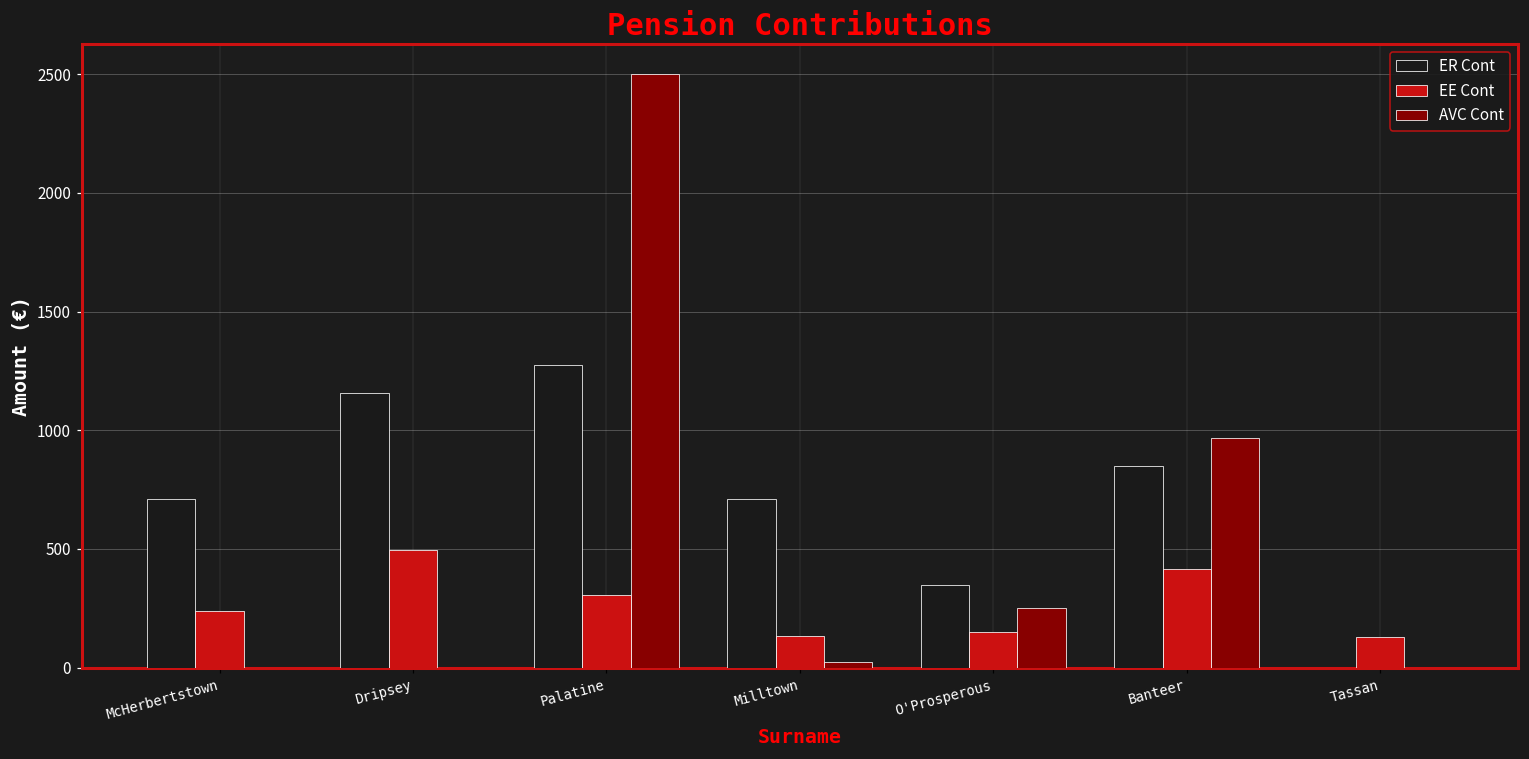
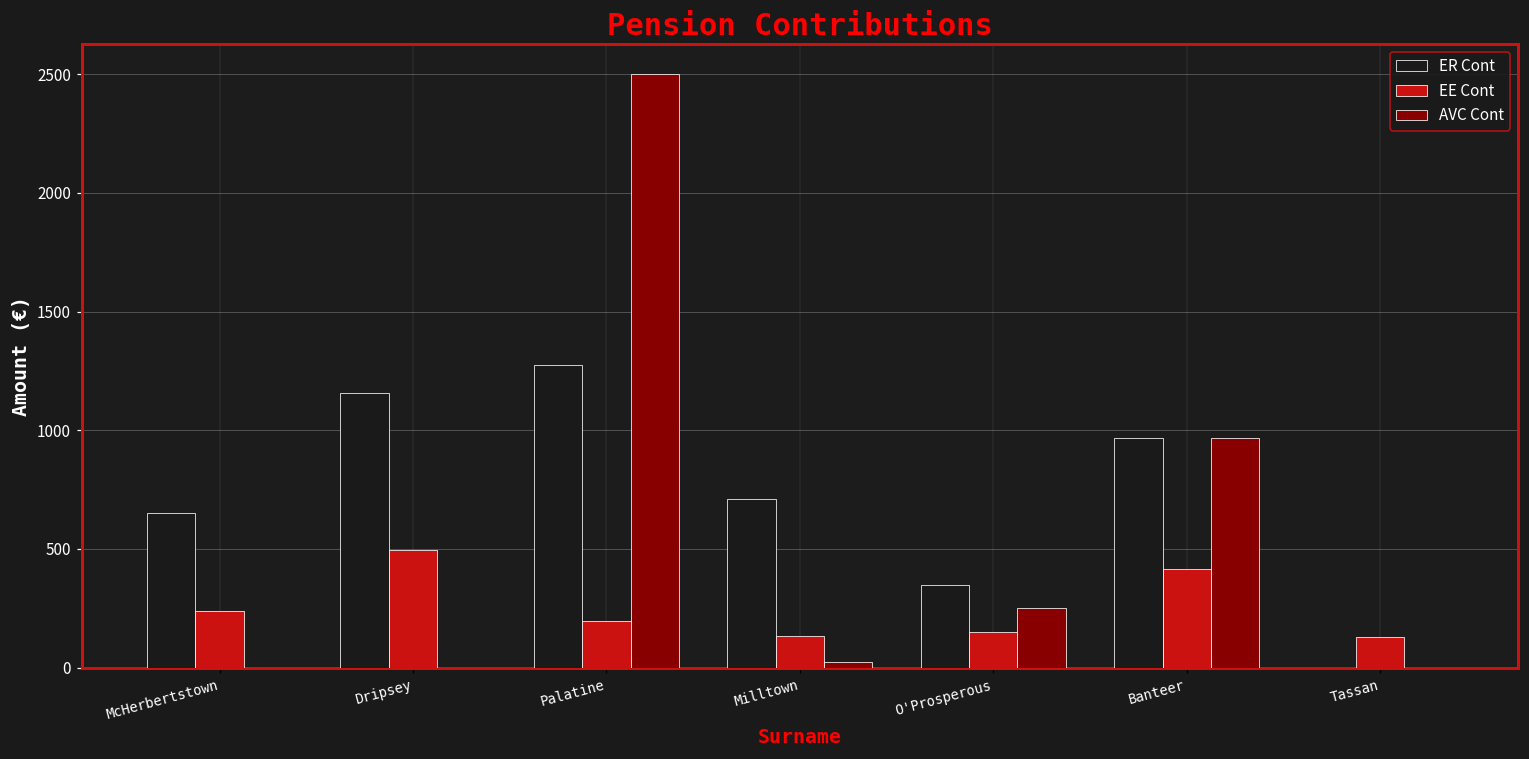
ER Cont, McHerbertstown: 710 -> 650
EE Cont, Palatine: 300 -> 200
ER Cont, Banteer: 850 -> 970
